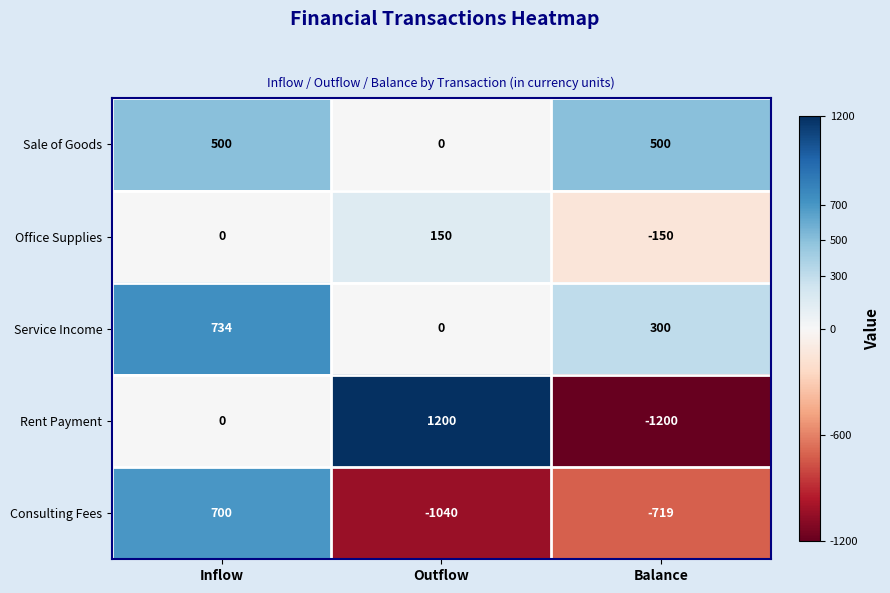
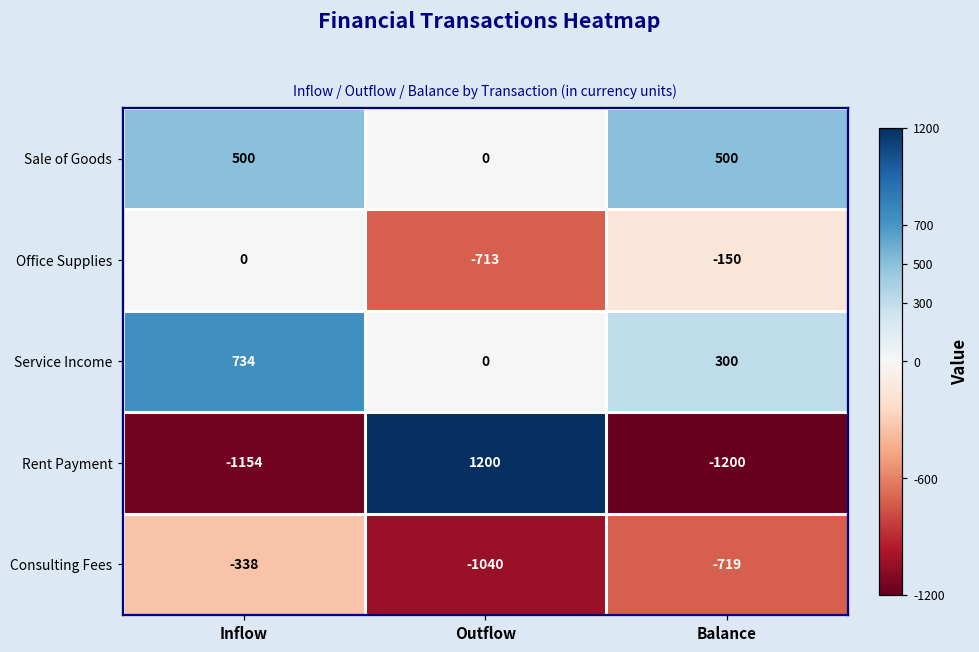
Office Supplies, Outflow: 150 -> -713
Rent Payment, Inflow: 0 -> -1154
Consulting Fees, Inflow: 700 -> -338
